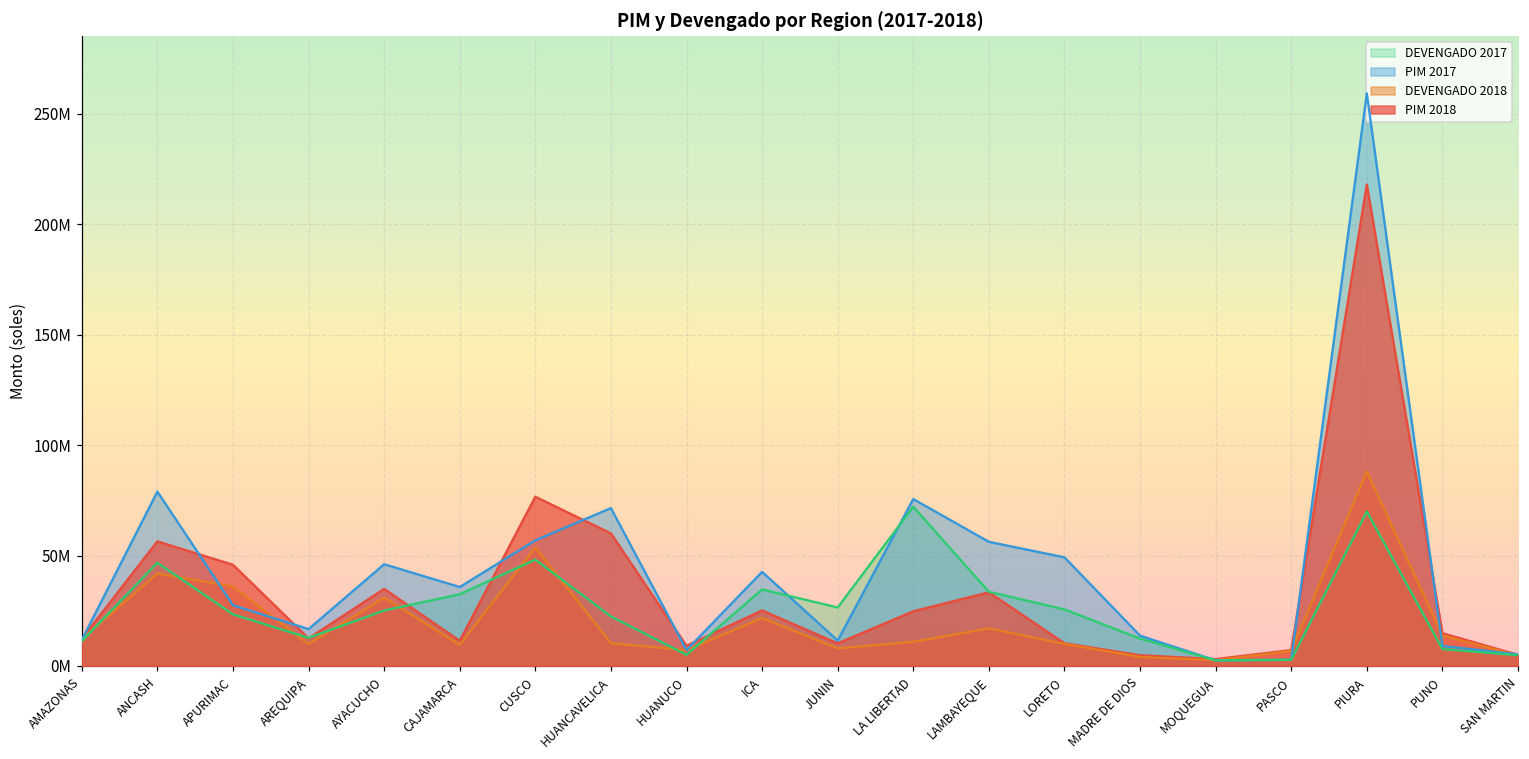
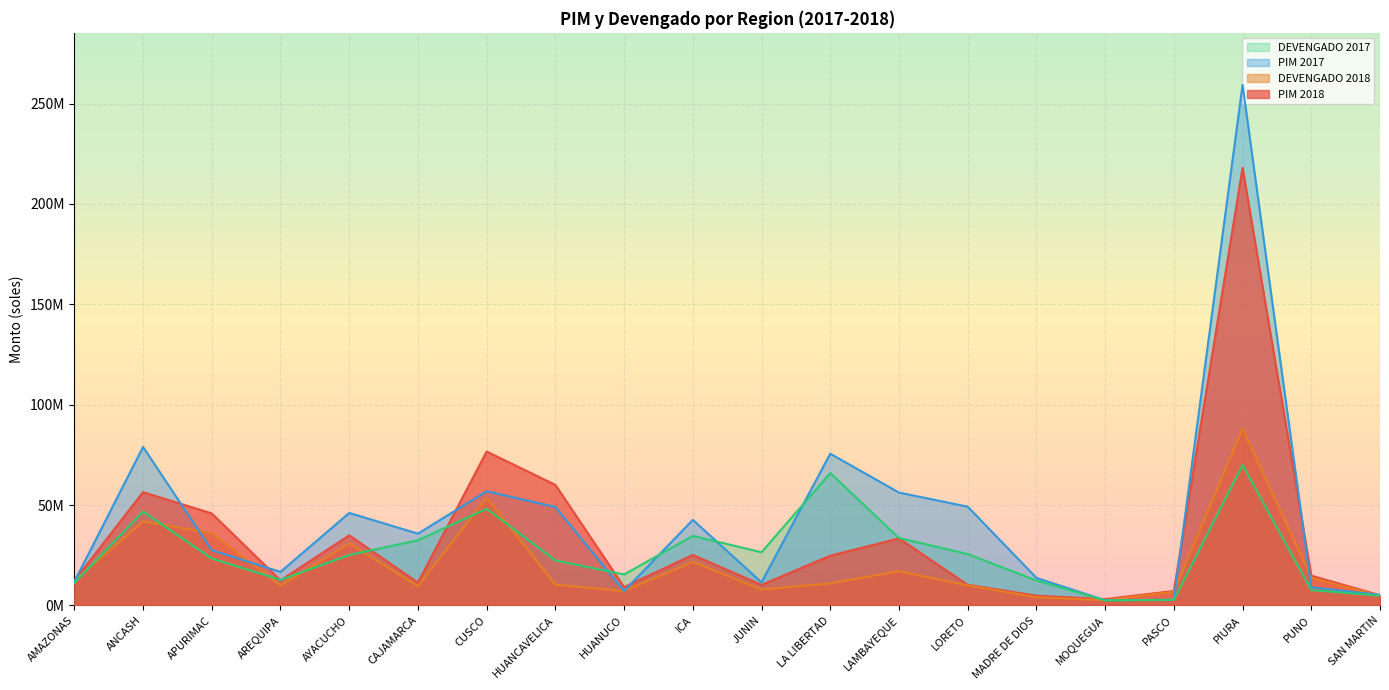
PIM 2017, HUANCAVELICA: 71000000 -> 49000000
DEVENGADO 2017, HUANUCO: 5000000 -> 15000000
DEVENGADO 2017, LA LIBERTAD: 72000000 -> 66000000
